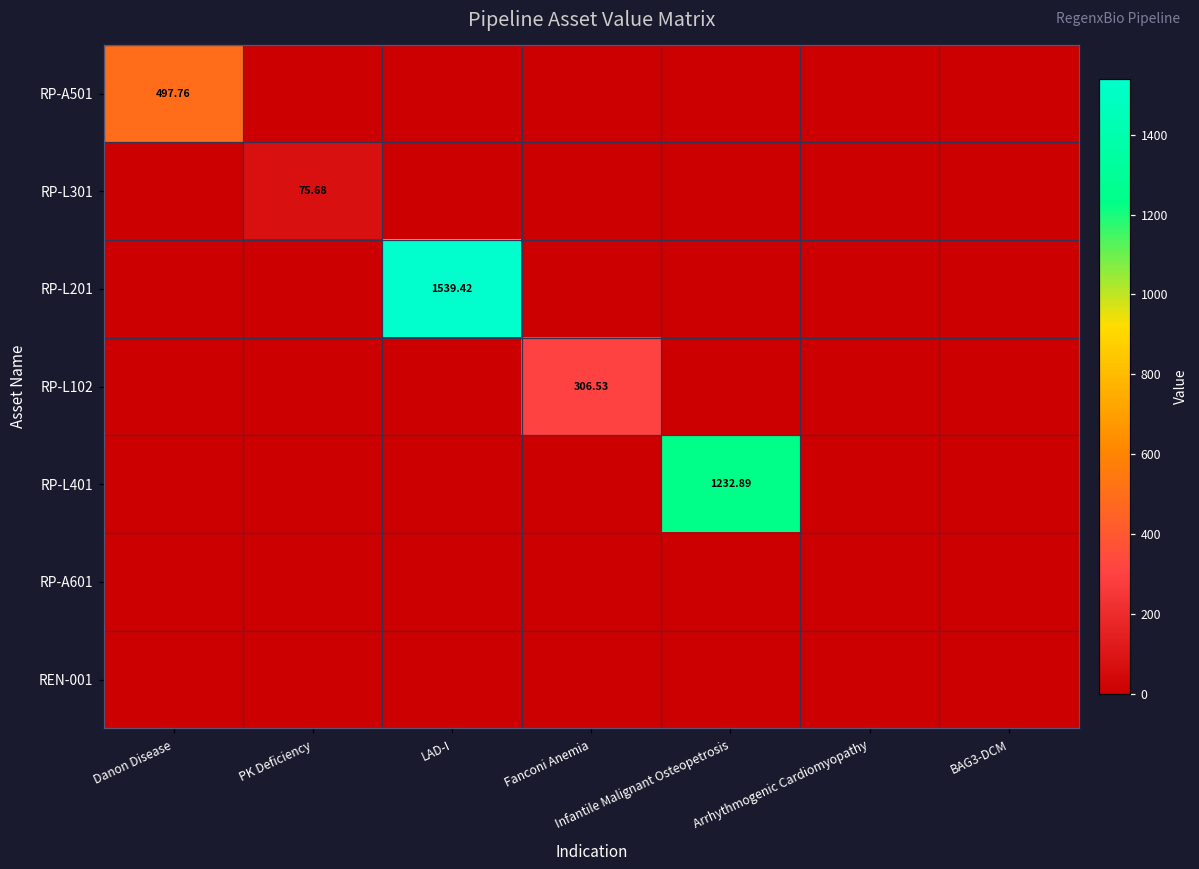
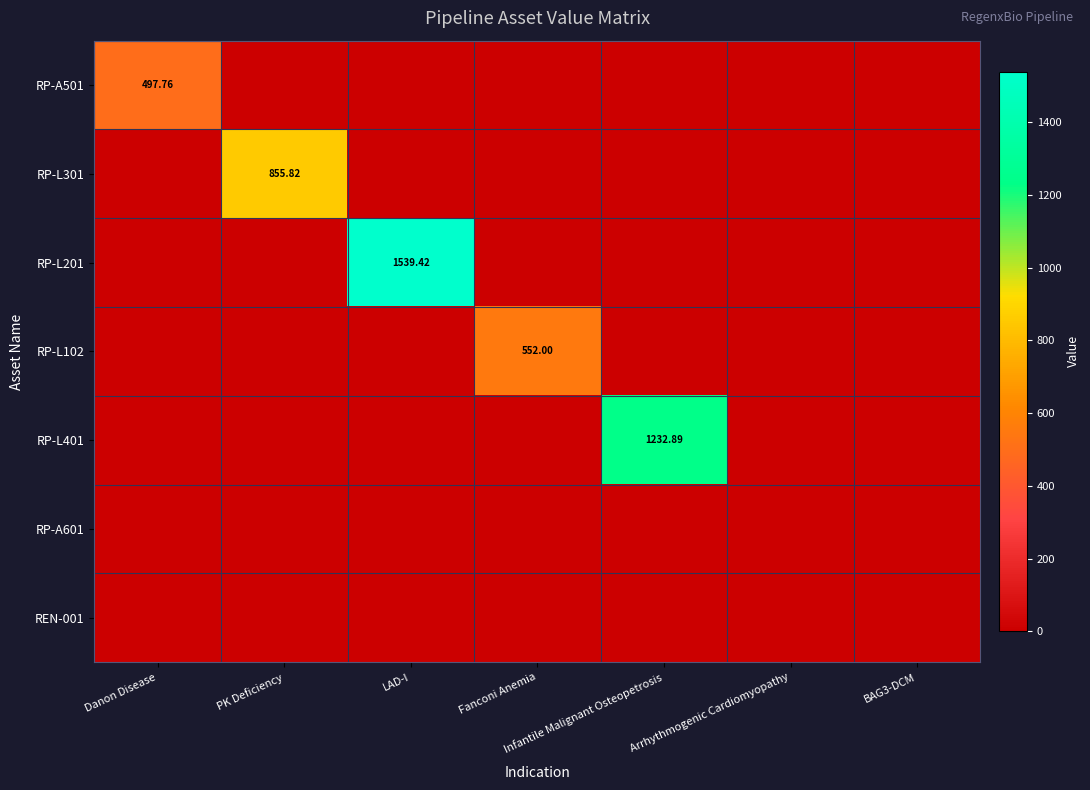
RP-L301, PK Deficiency: 75.68 -> 855.82
RP-L102, Fanconi Anemia: 306.53 -> 552.00
